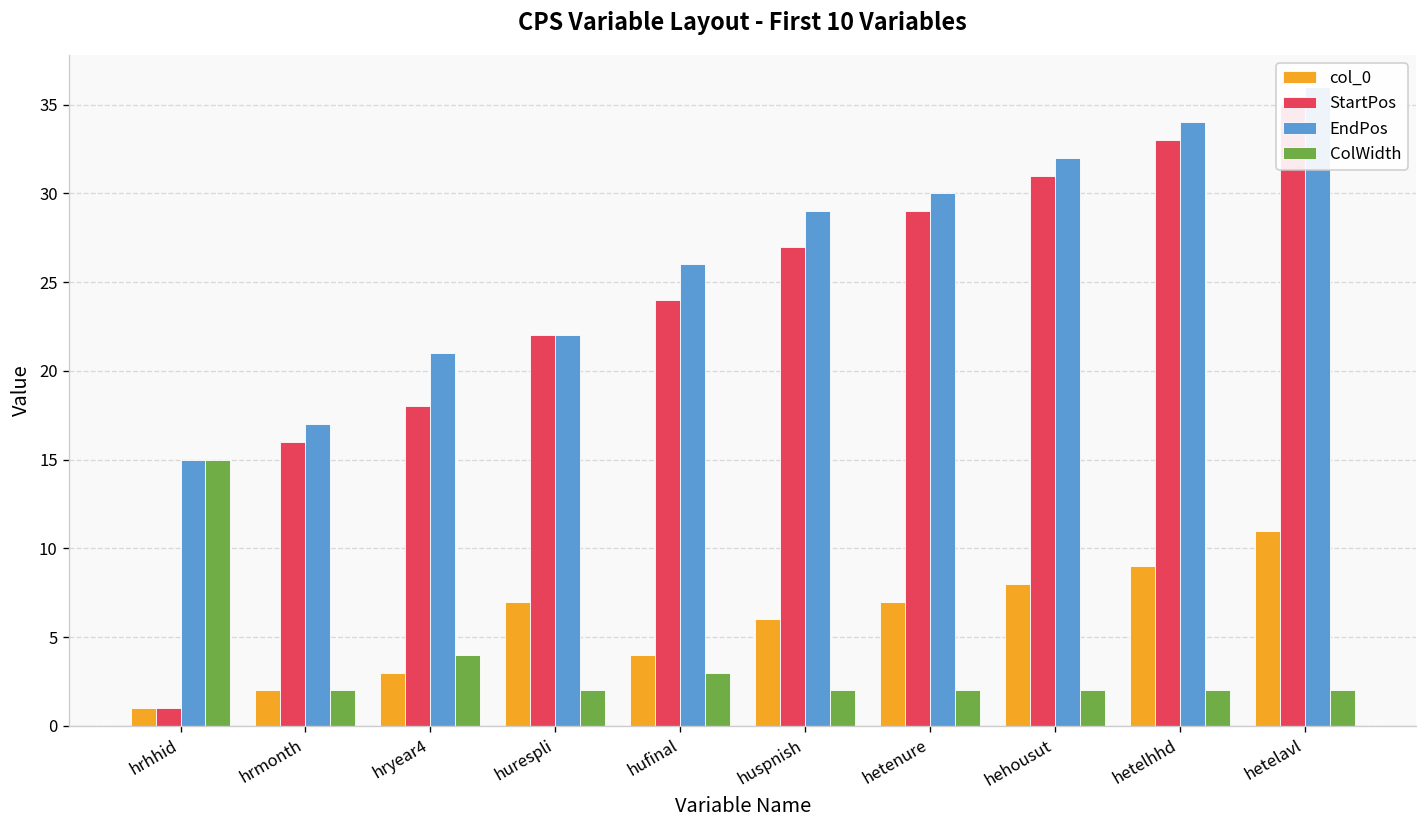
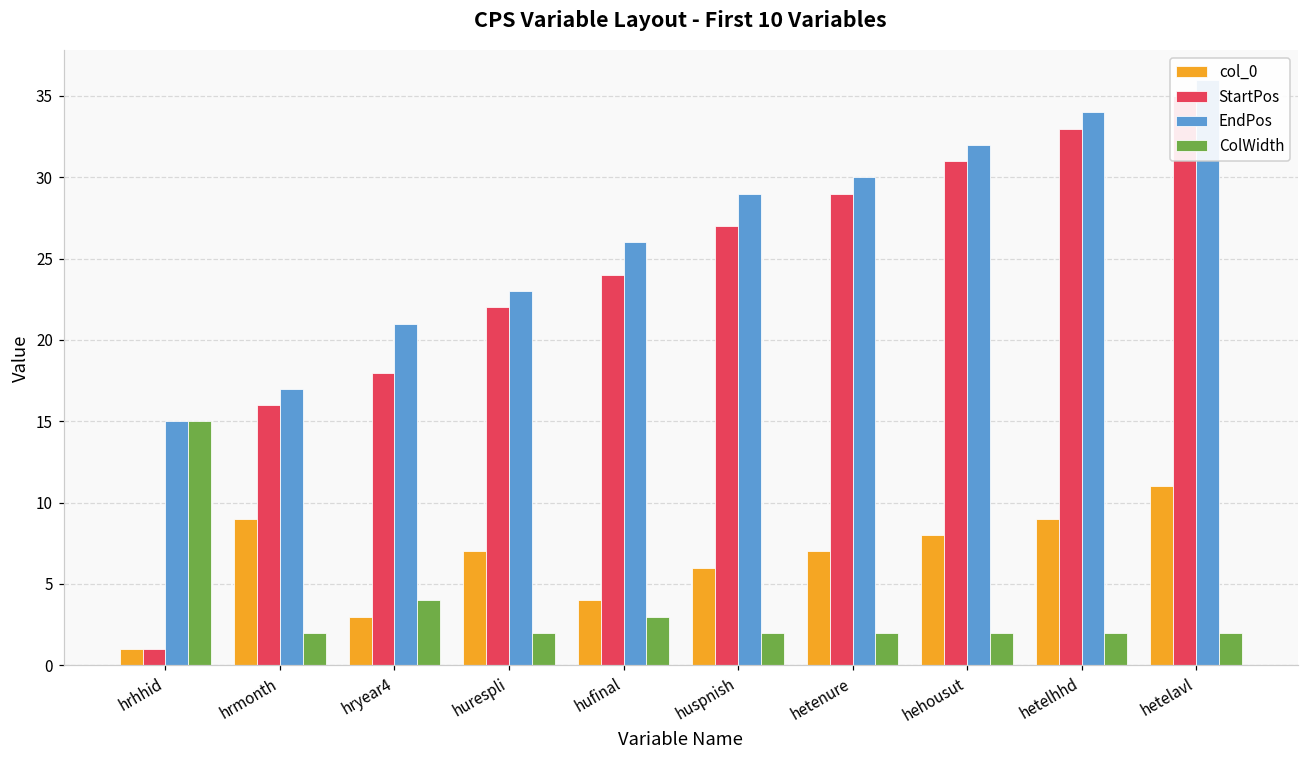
col_0, hrmonth: 2 -> 9
EndPos, hurespli: 22 -> 23
